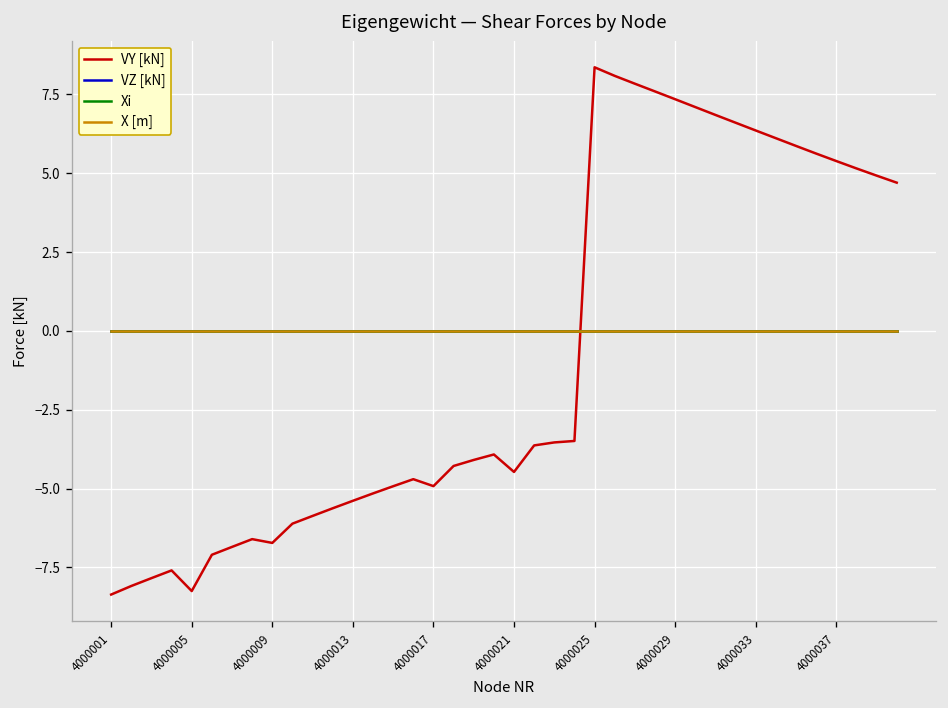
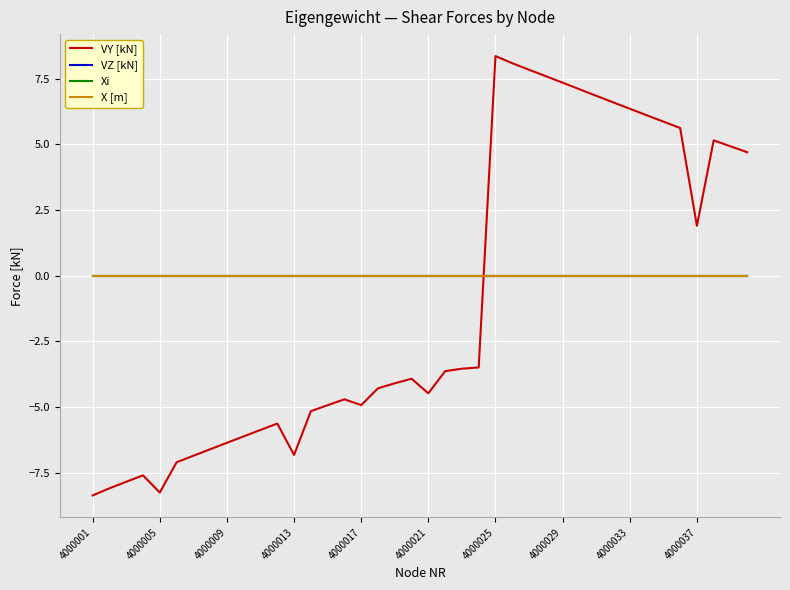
VY [kN], 4000009: -6.7 -> -6.4
VY [kN], 4000013: -5.4 -> -6.8
VY [kN], 4000037: 5.4 -> 1.9
